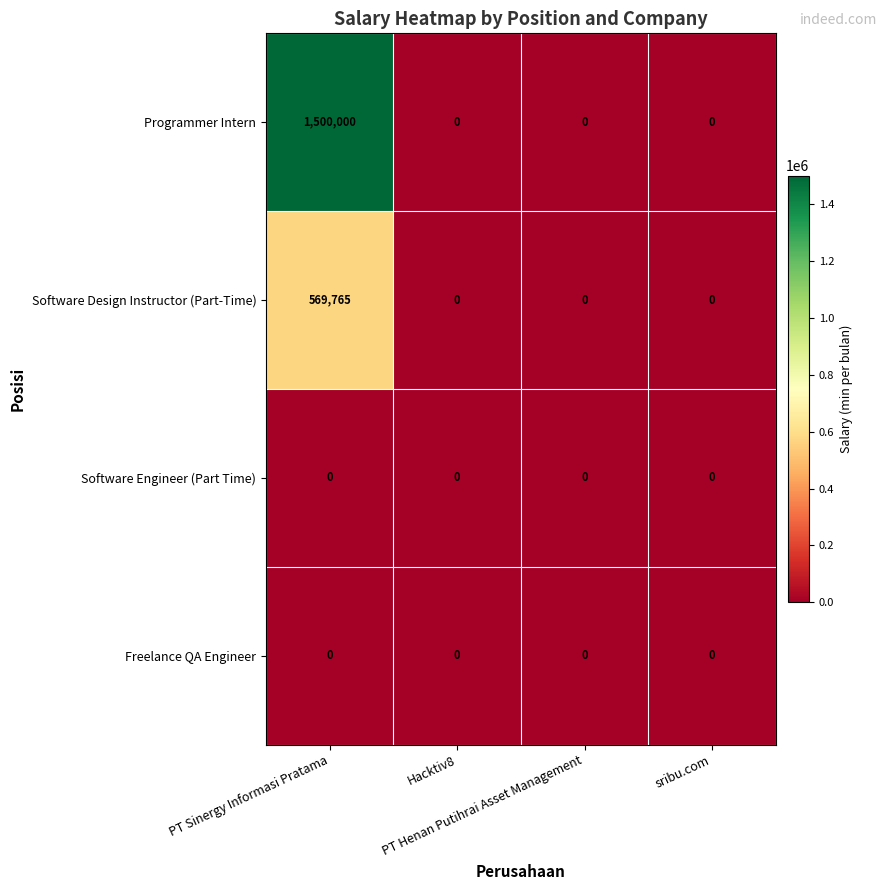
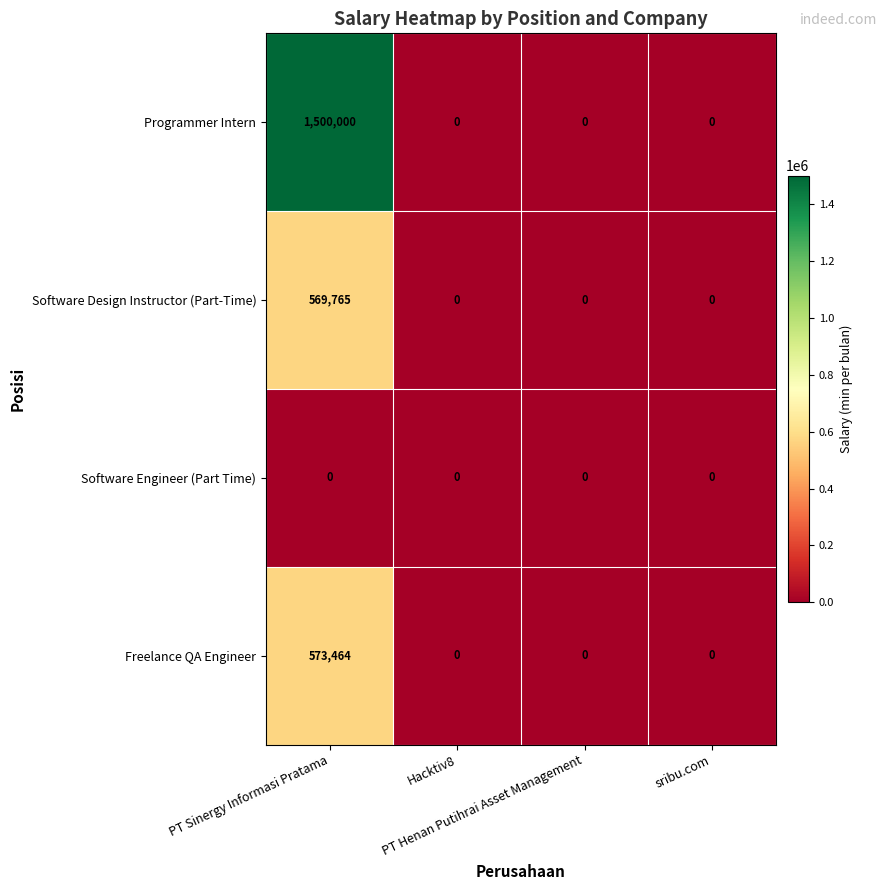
Freelance QA Engineer, PT Sinergy Informasi Pratama: 0 -> 573,464
